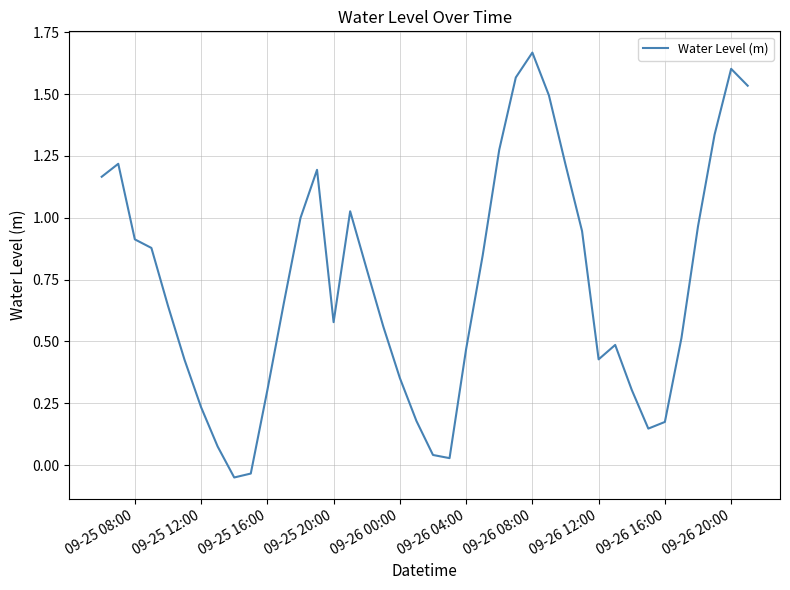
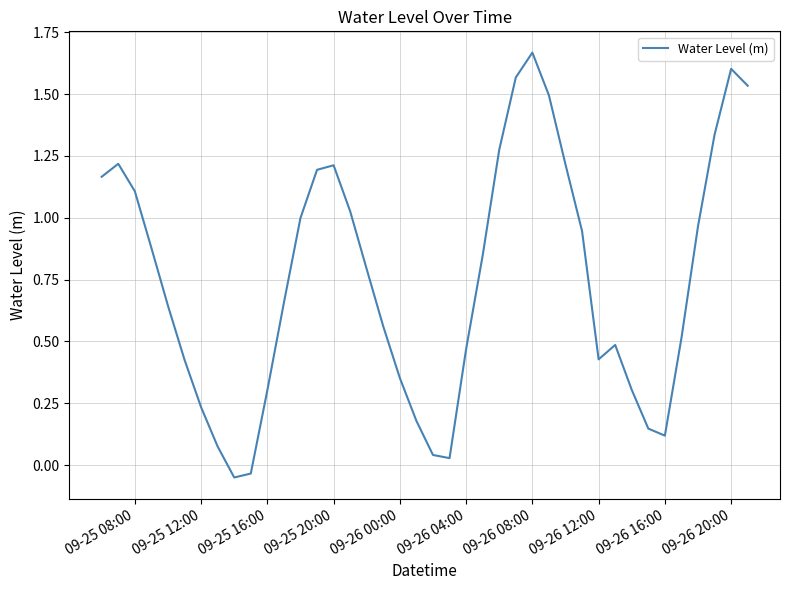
09-25 08:00: 0.91 -> 1.11
09-25 20:00: 0.58 -> 1.21
09-26 16:00: 0.17 -> 0.12
